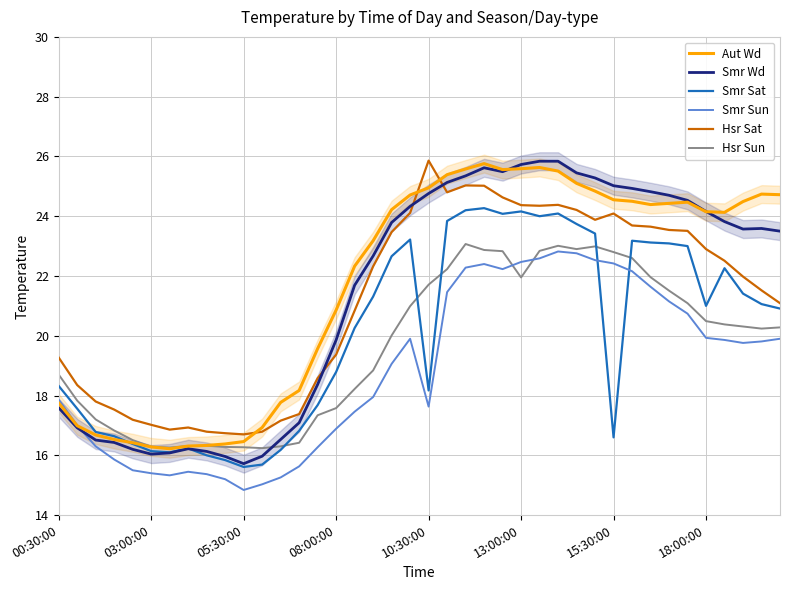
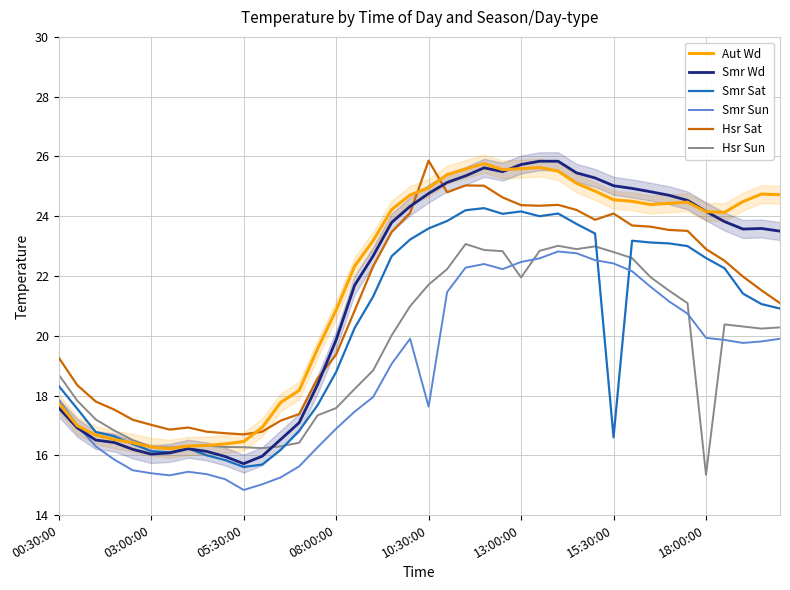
Smr Sat, 10:30:00: 18.2 -> 23.6
Smr Sat, 18:00:00: 21.0 -> 22.6
Hsr Sun, 18:00:00: 20.5 -> 15.4
